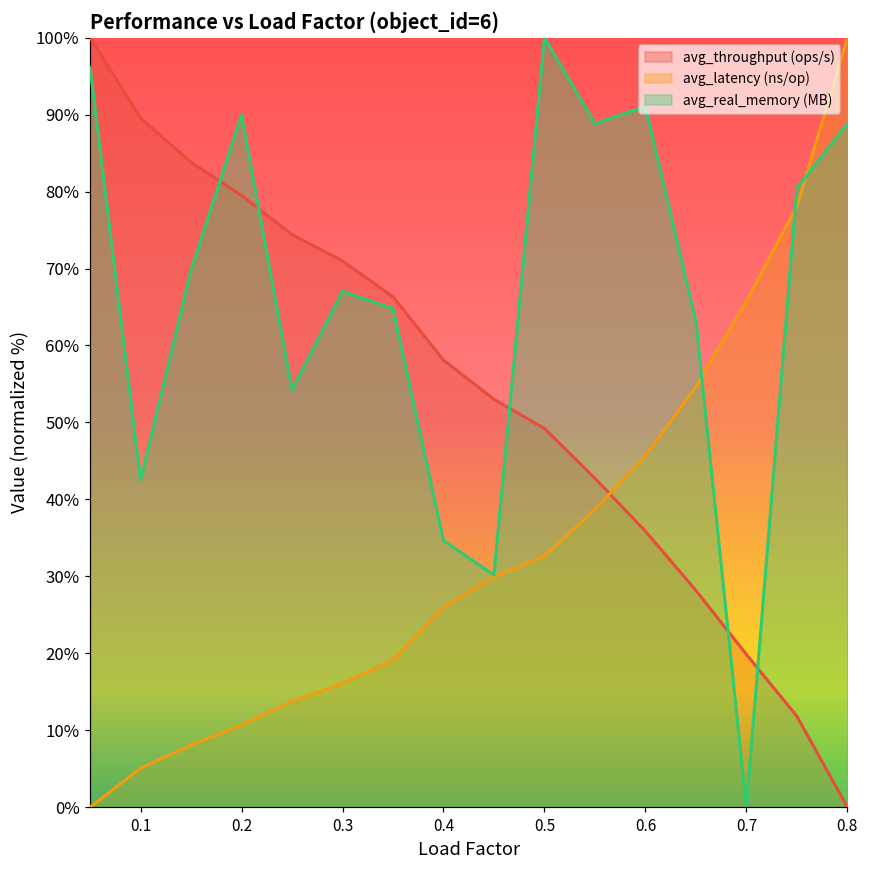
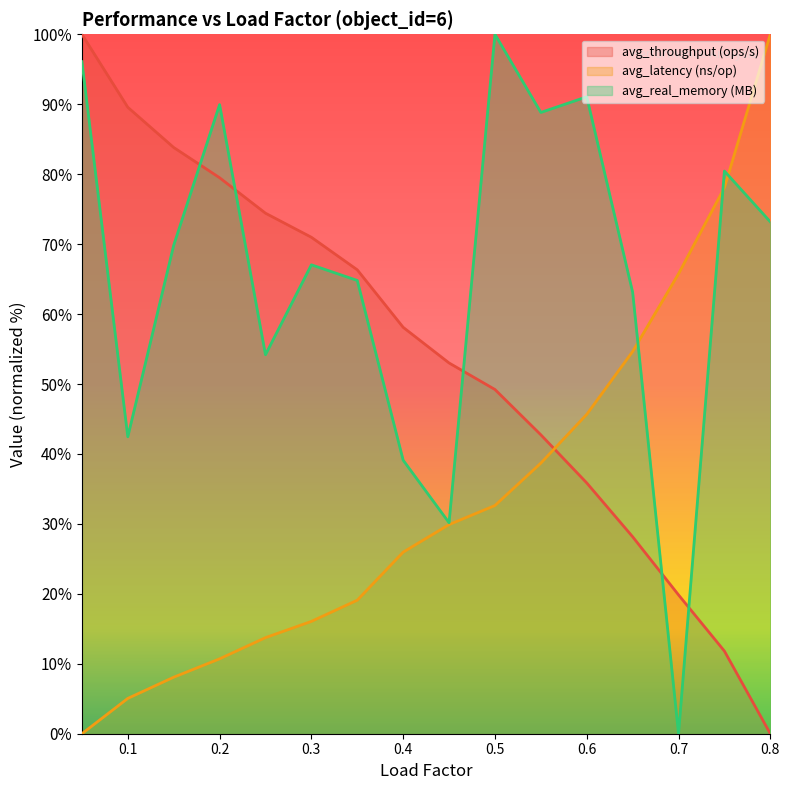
avg_real_memory (MB), 0.4: 35% -> 39%
avg_real_memory (MB), 0.8: 89% -> 73%
